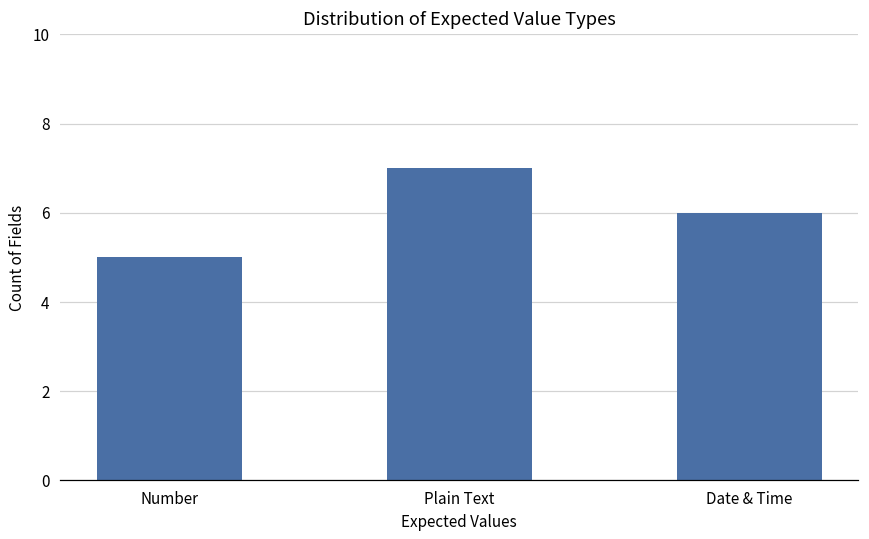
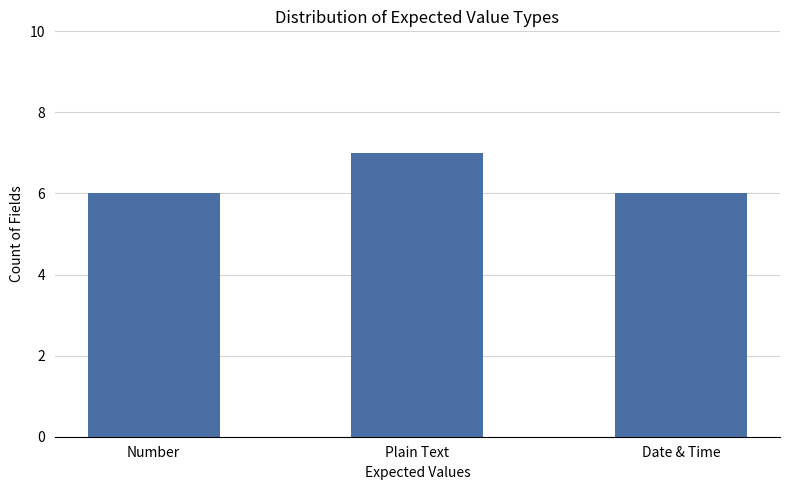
Number: 5 -> 6
